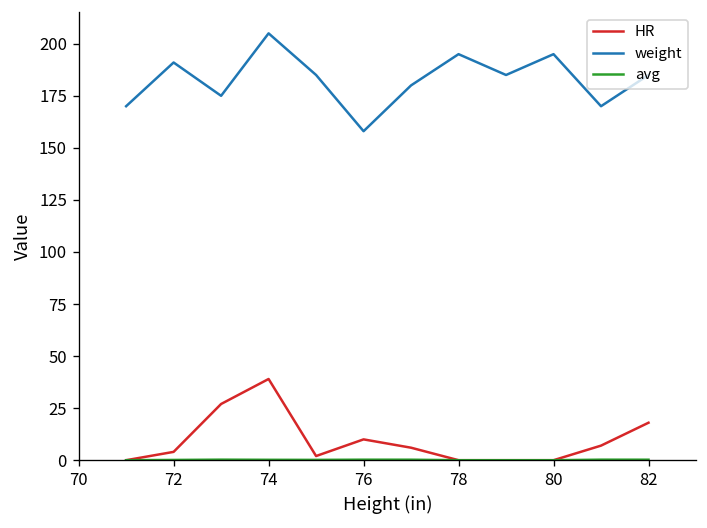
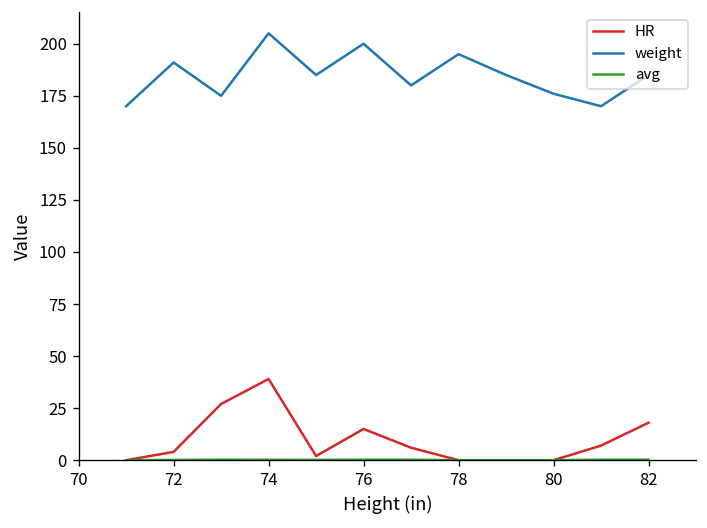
HR, 76: 10 -> 15
weight, 76: 158 -> 200
weight, 80: 195 -> 176
